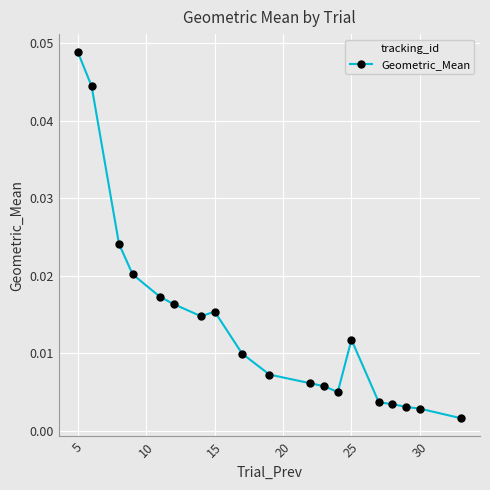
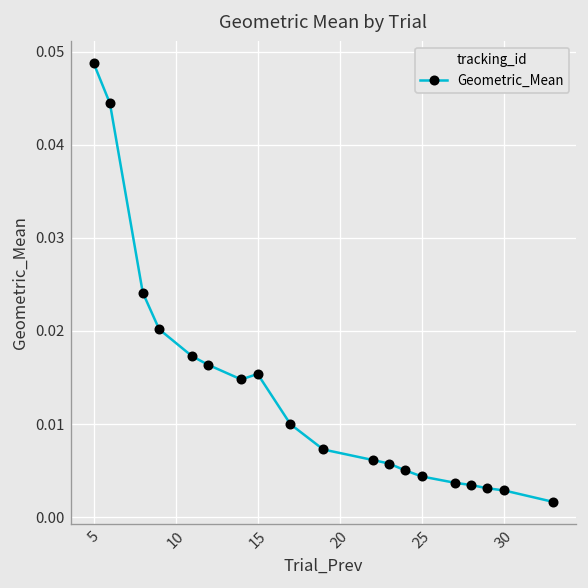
25: 0.012 -> 0.004
